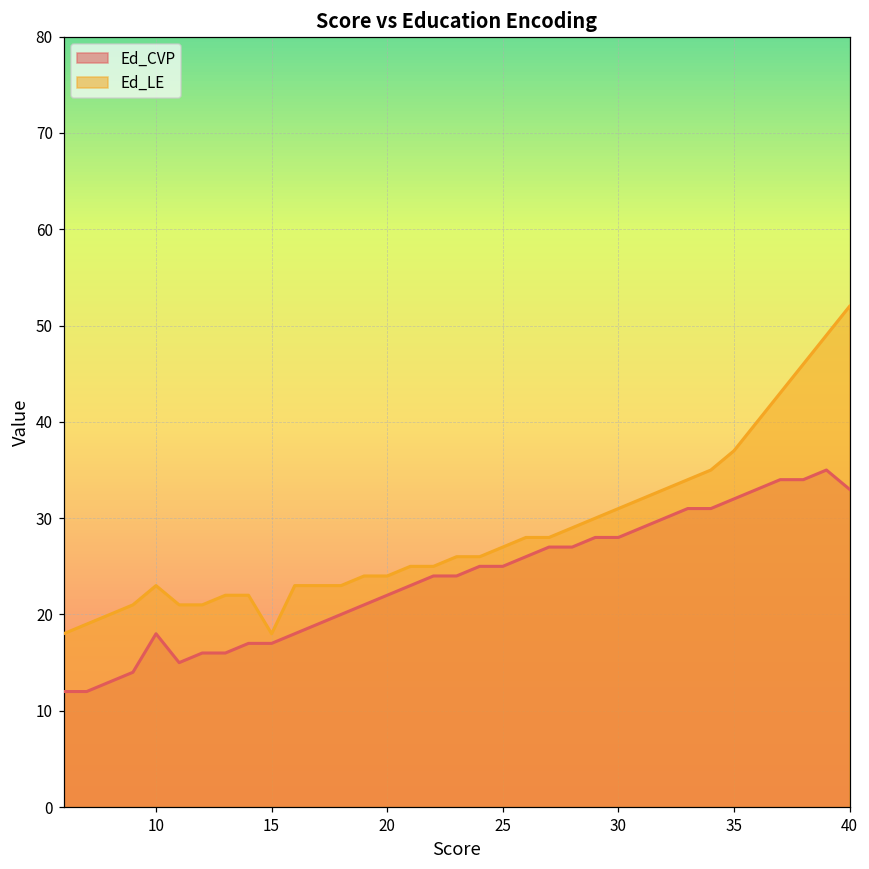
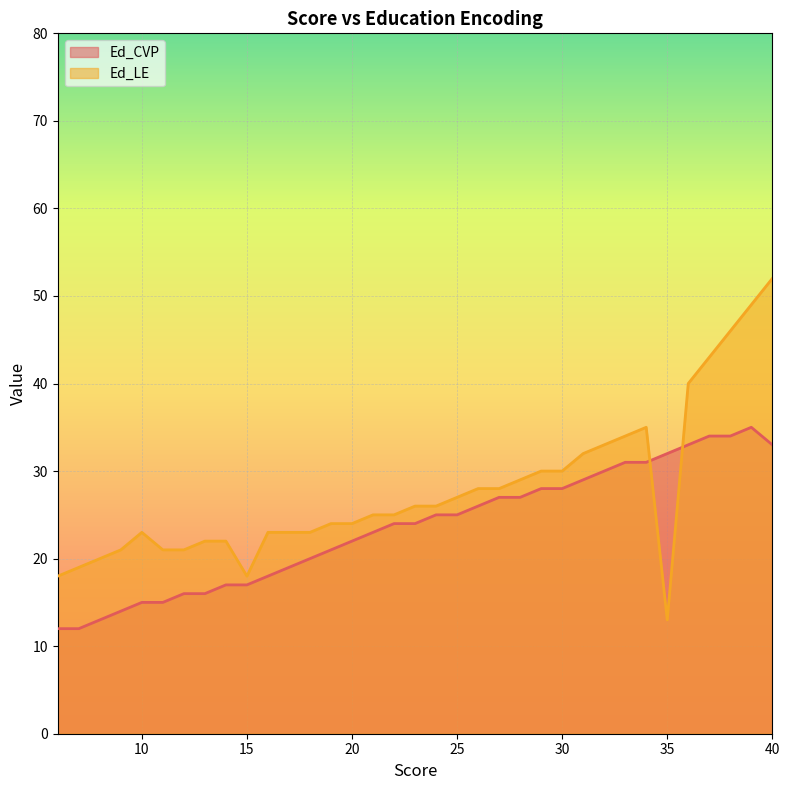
Ed_CVP, 10: 18 -> 15
Ed_LE, 30: 31 -> 30
Ed_LE, 35: 37 -> 13
